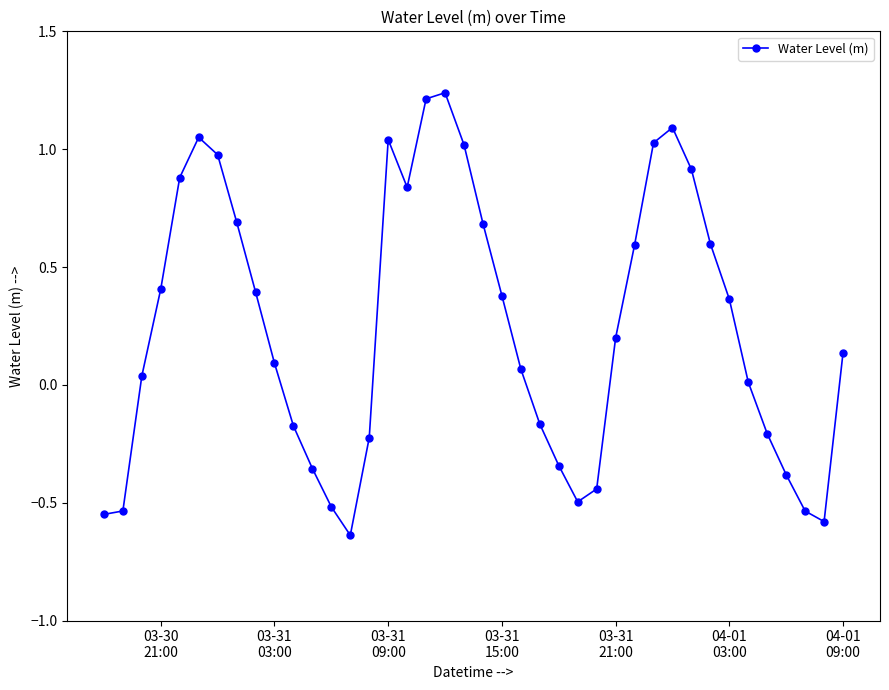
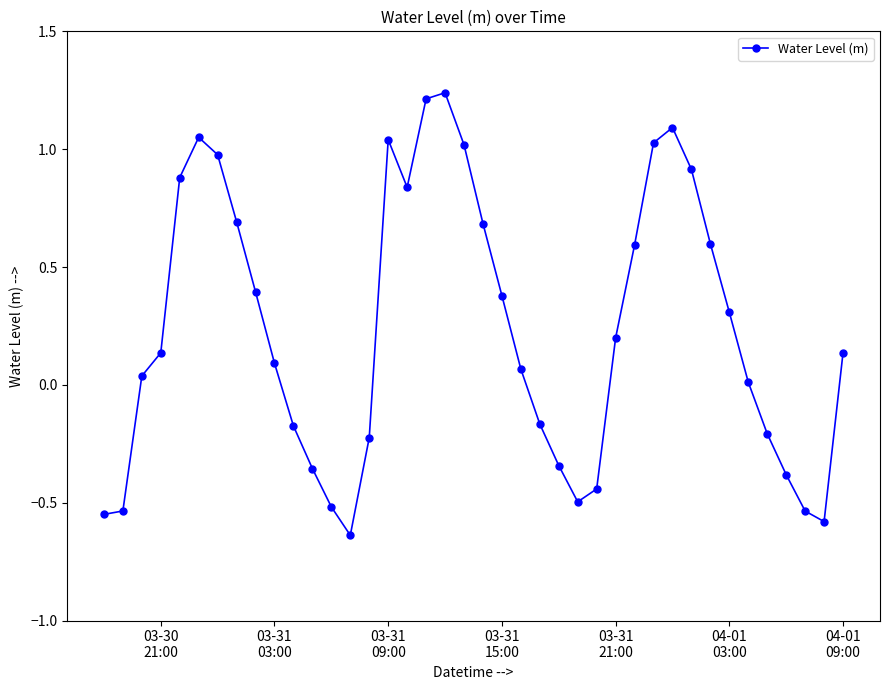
03-30 21:00: 0.41 -> 0.14
04-01 03:00: 0.36 -> 0.31
